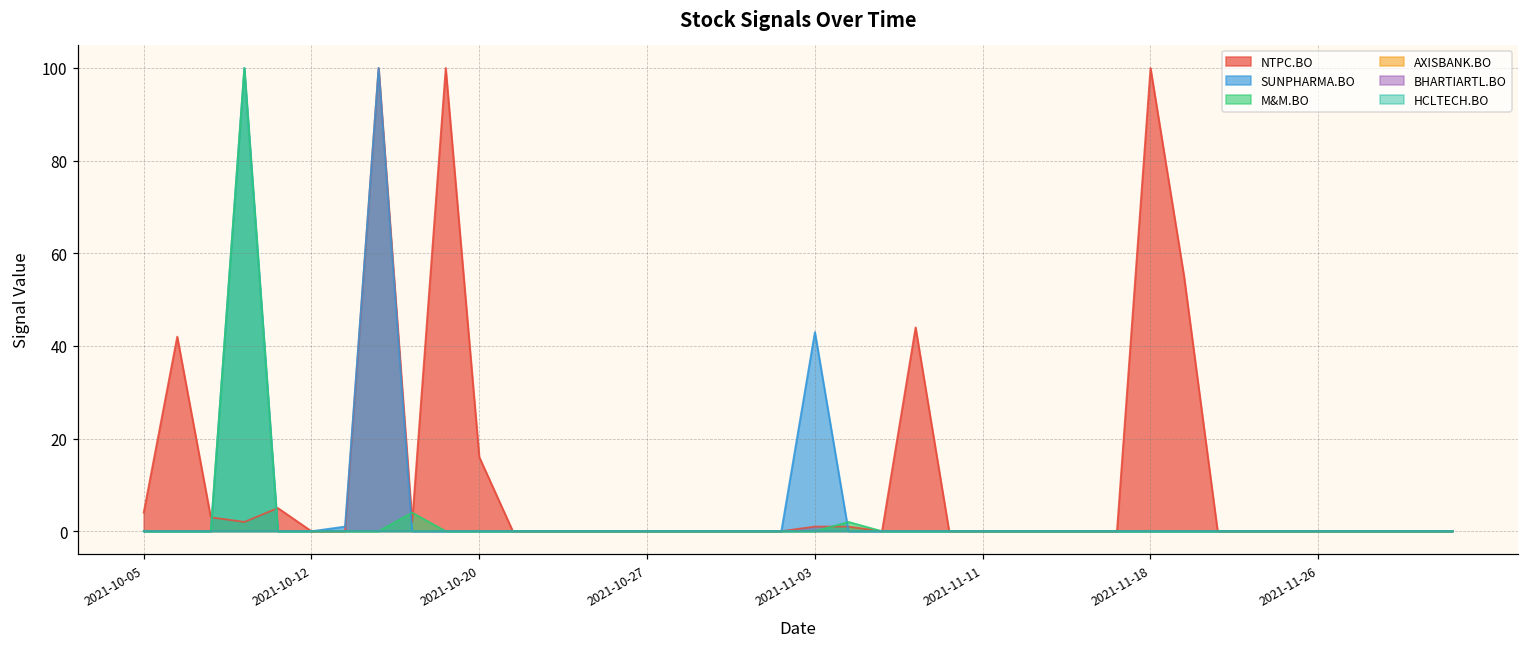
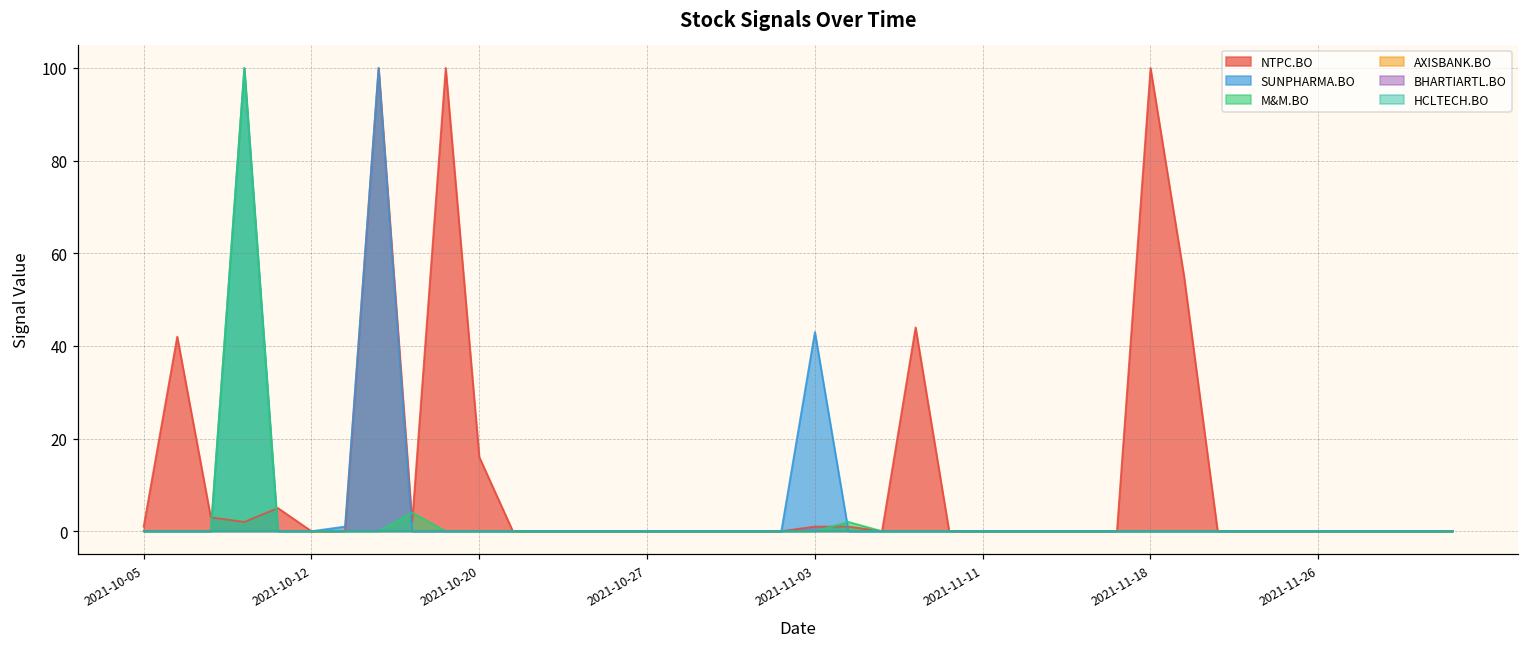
NTPC.BO, 2021-10-05: 4 -> 1
